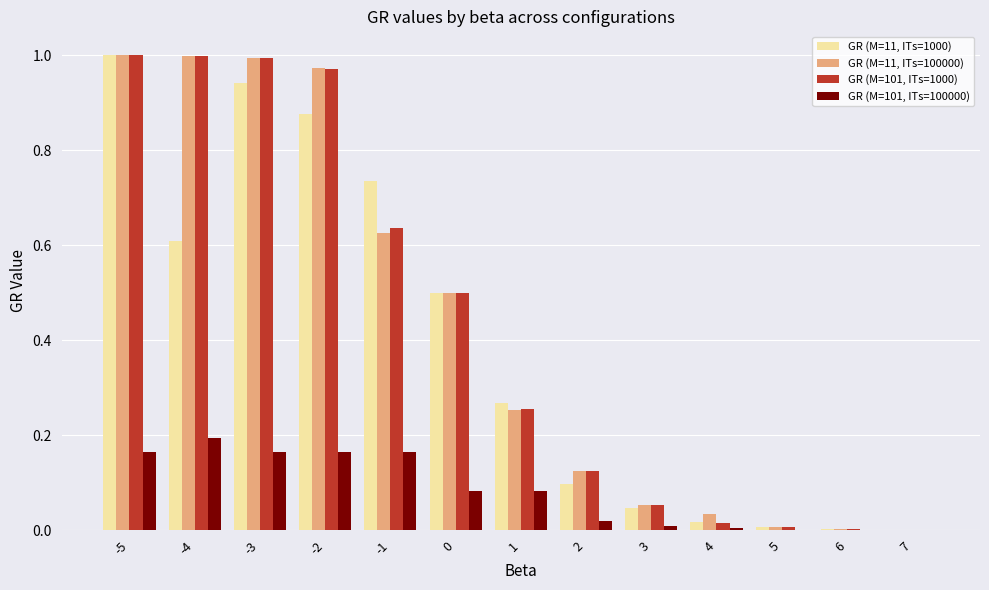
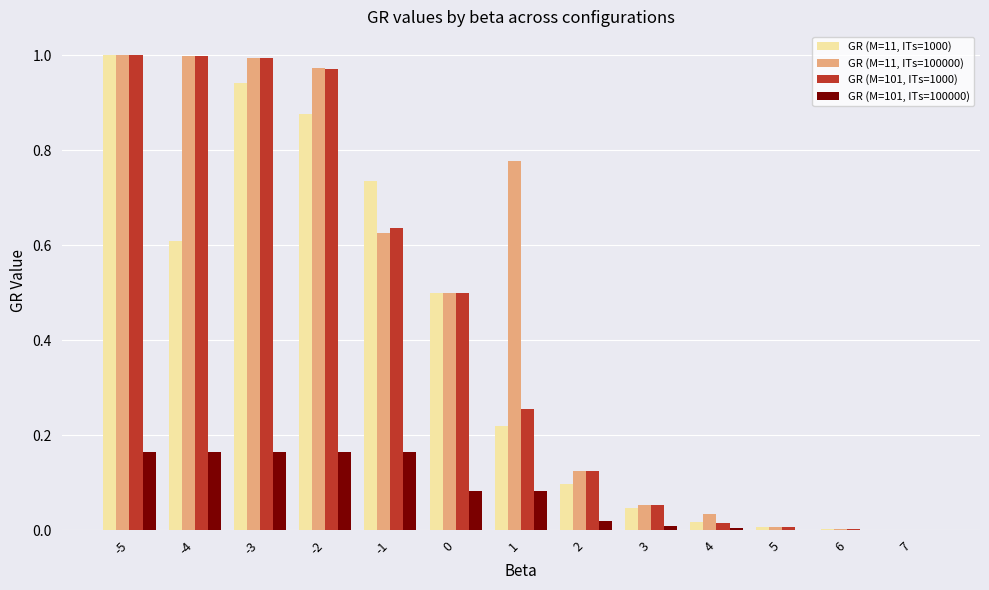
GR (M=101, ITs=100000), -4: 0.19 -> 0.17
GR (M=11, ITs=1000), 1: 0.27 -> 0.22
GR (M=11, ITs=100000), 1: 0.25 -> 0.78
